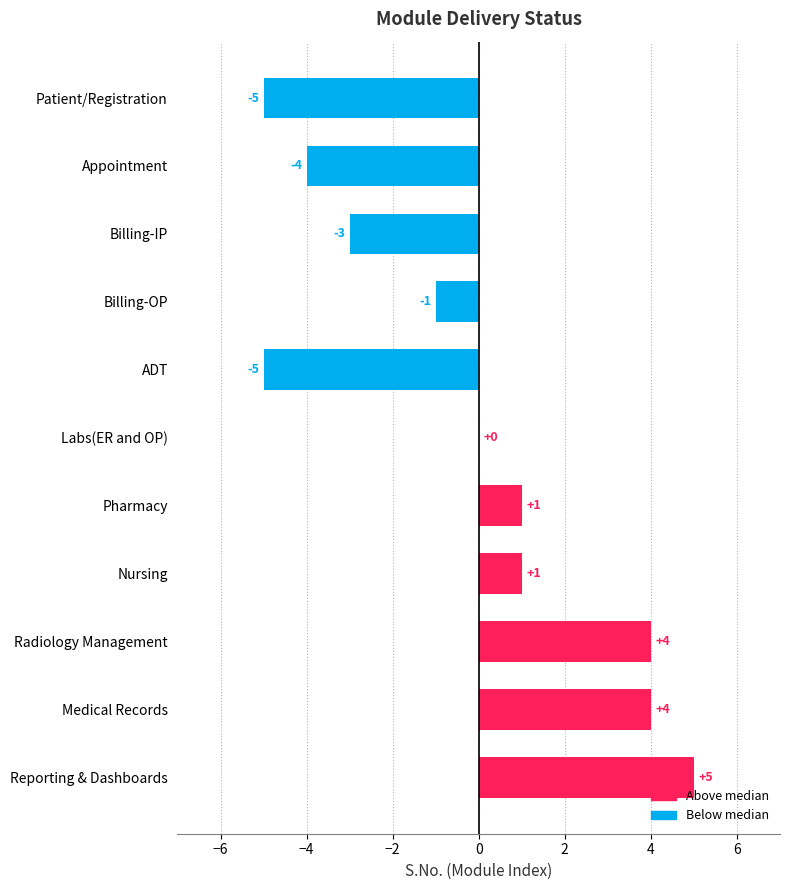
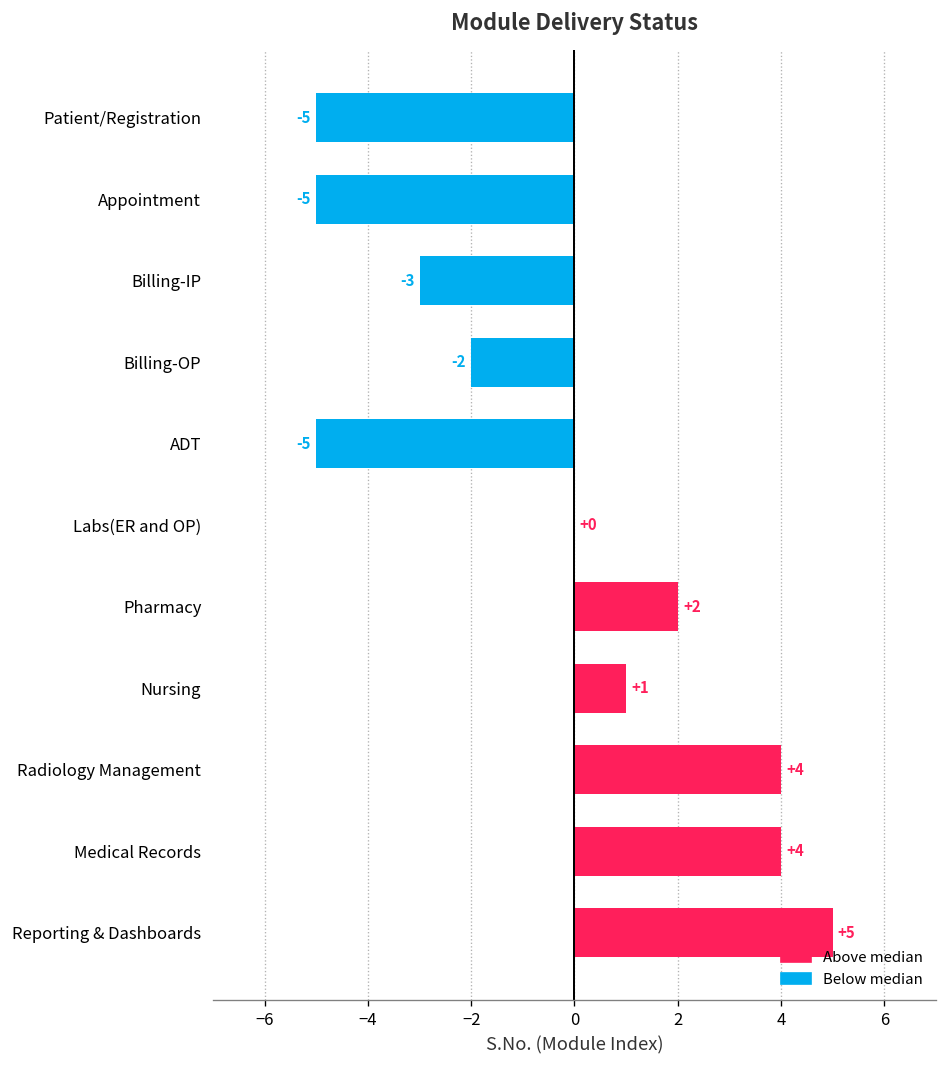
Appointment: -4 -> -5
Billing-OP: -1 -> -2
Pharmacy: +1 -> +2
